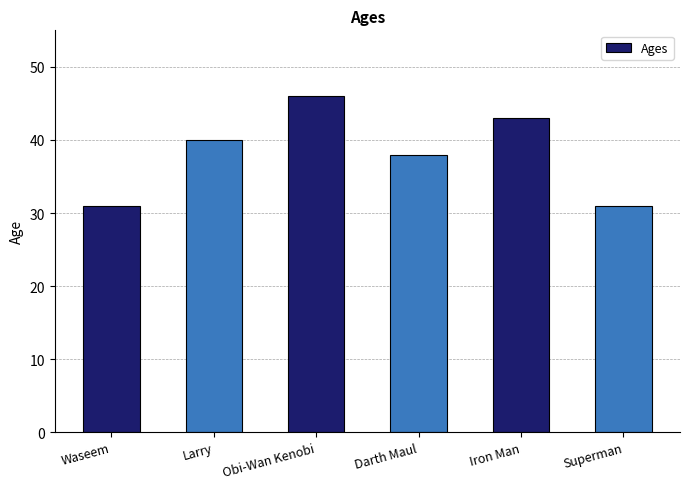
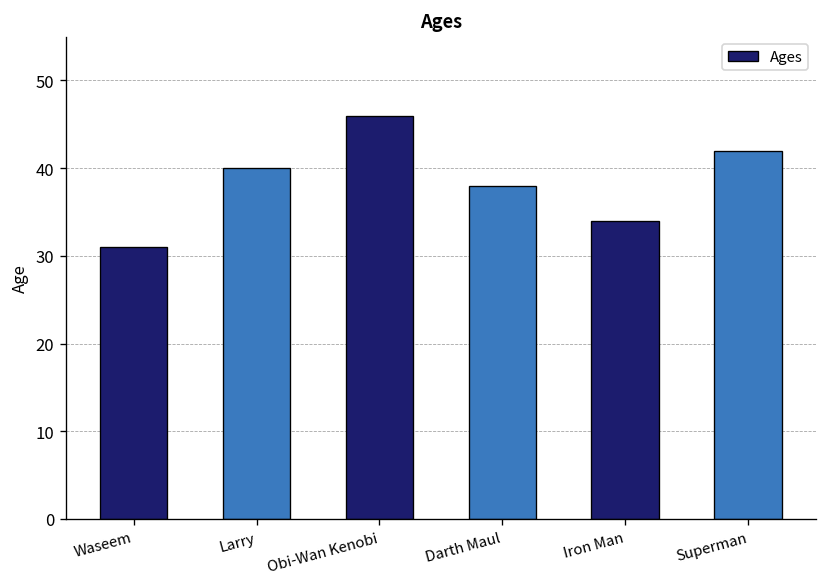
Iron Man: 43 -> 34
Superman: 31 -> 42
